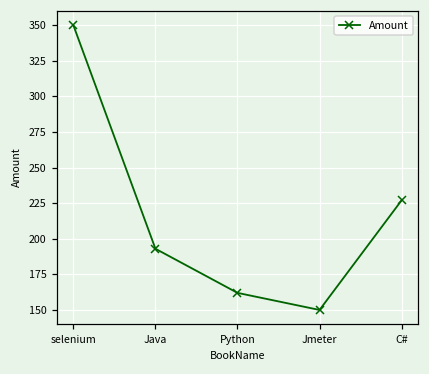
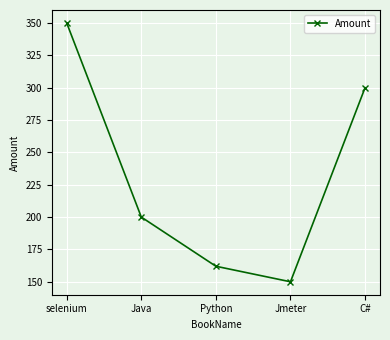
Java: 193 -> 200
C#: 227 -> 300
